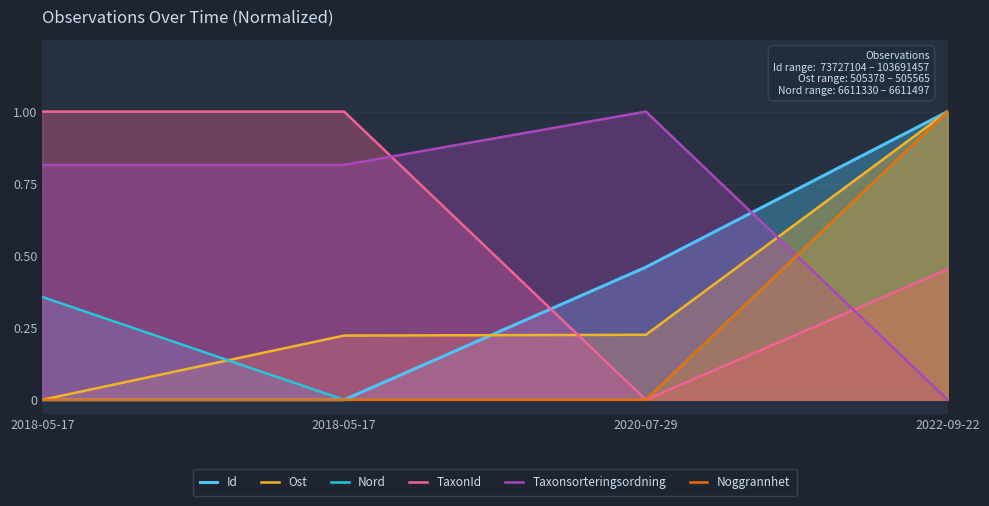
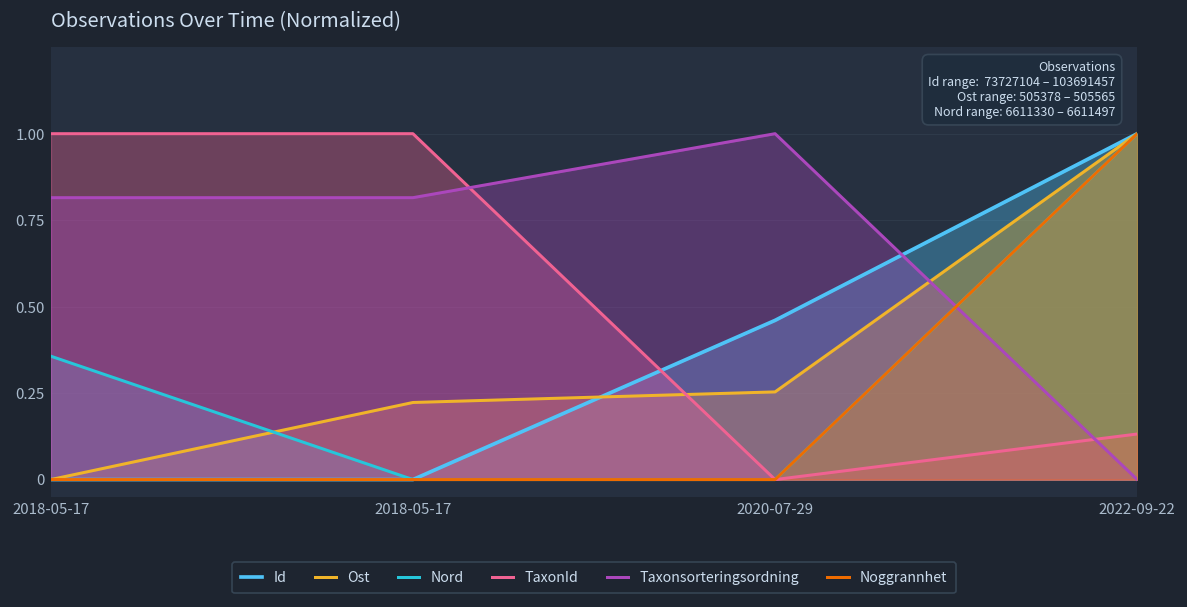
Ost, 2020-07-29: 0.23 -> 0.25
TaxonId, 2022-09-22: 0.45 -> 0.13
